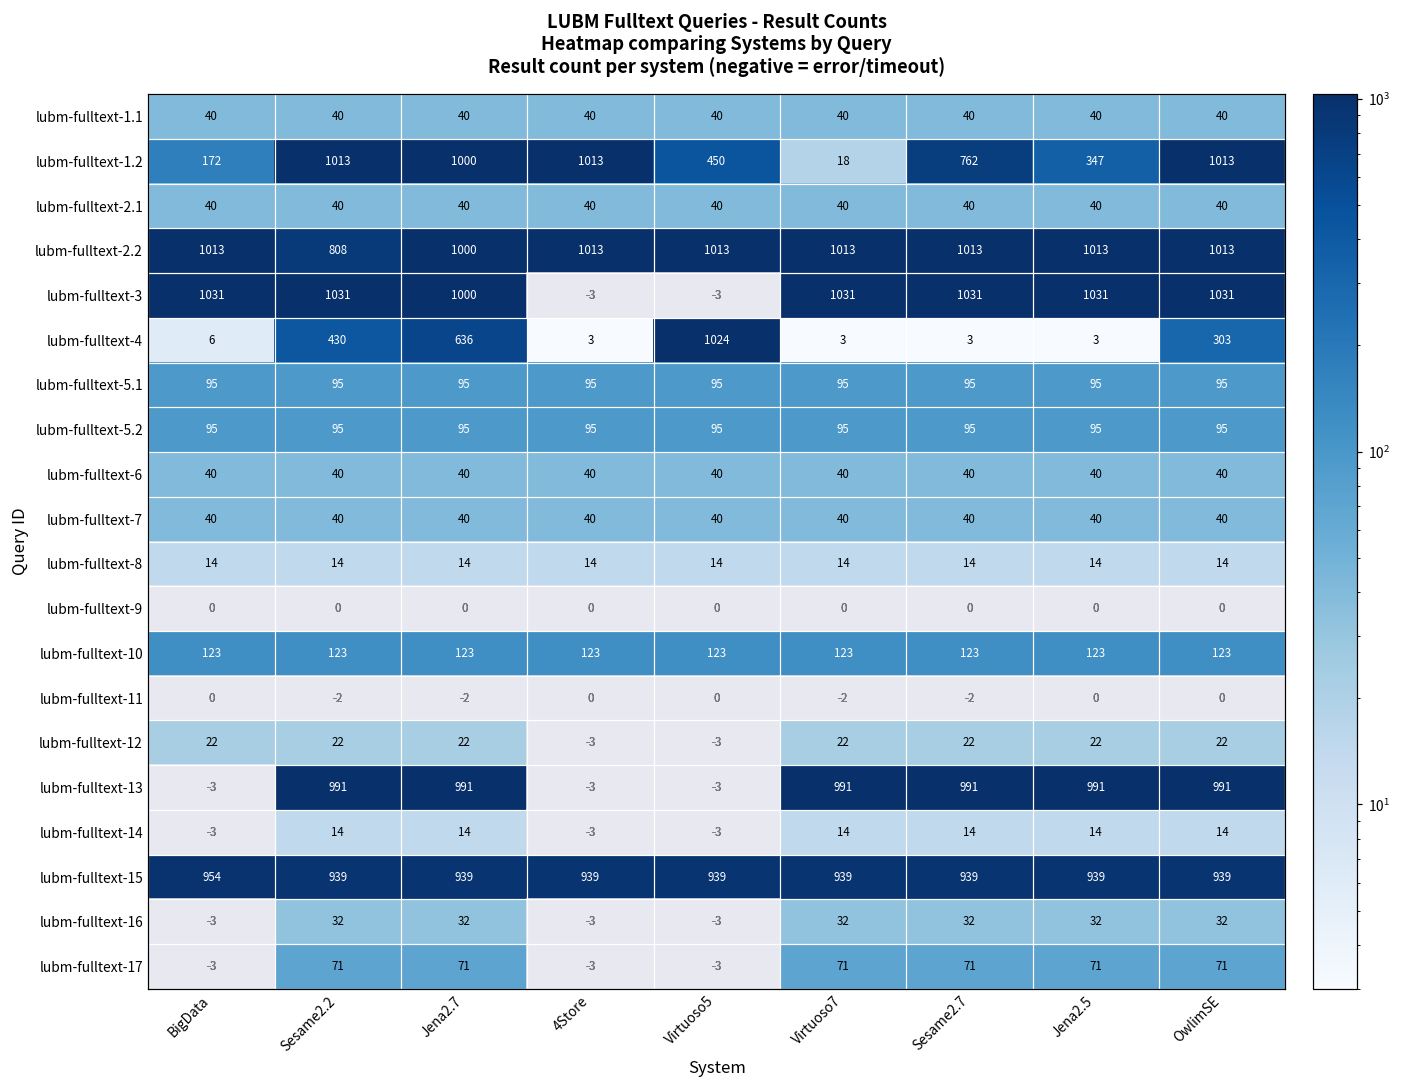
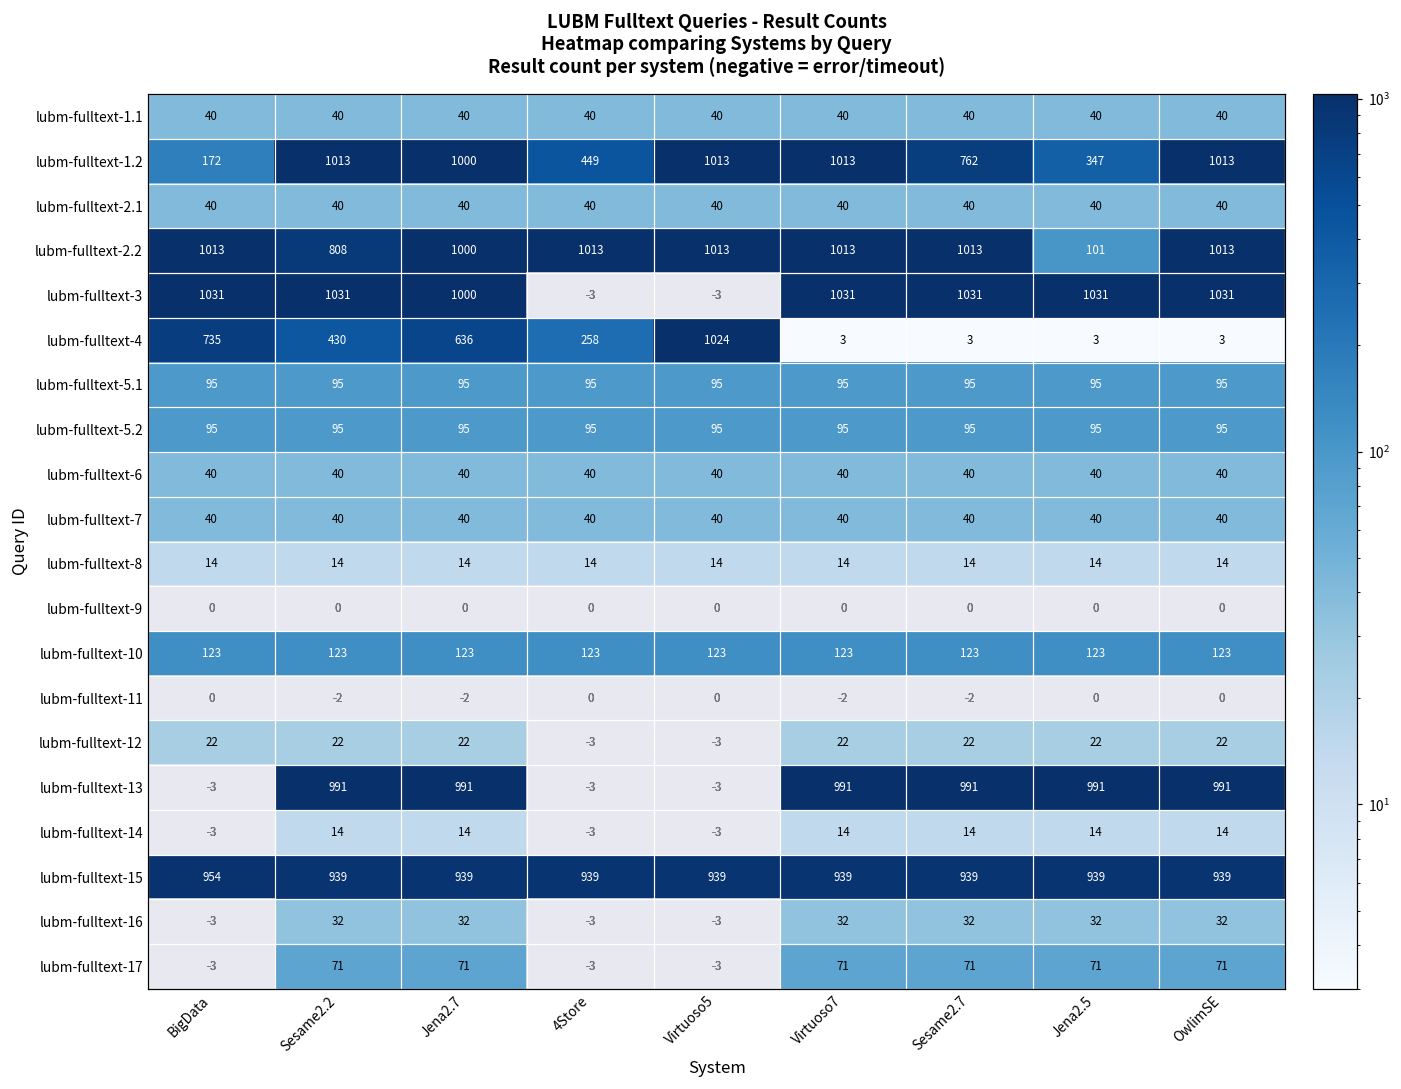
lubm-fulltext-1.2, 4Store: 1013 -> 449
lubm-fulltext-1.2, Virtuoso5: 450 -> 1013
lubm-fulltext-1.2, Virtuoso7: 18 -> 1013
lubm-fulltext-2.2, Jena2.5: 1013 -> 101
lubm-fulltext-4, BigData: 6 -> 735
lubm-fulltext-4, 4Store: 3 -> 258
lubm-fulltext-4, OwlimSE: 303 -> 3
